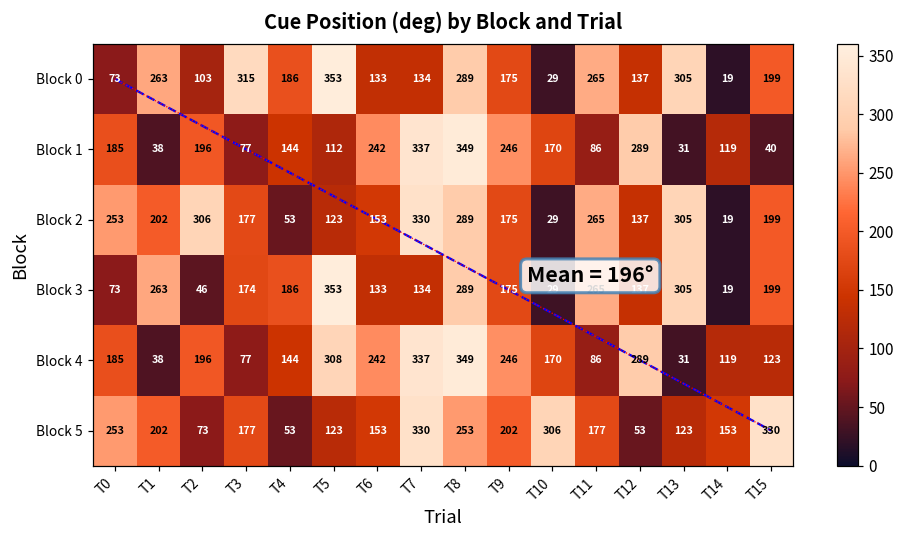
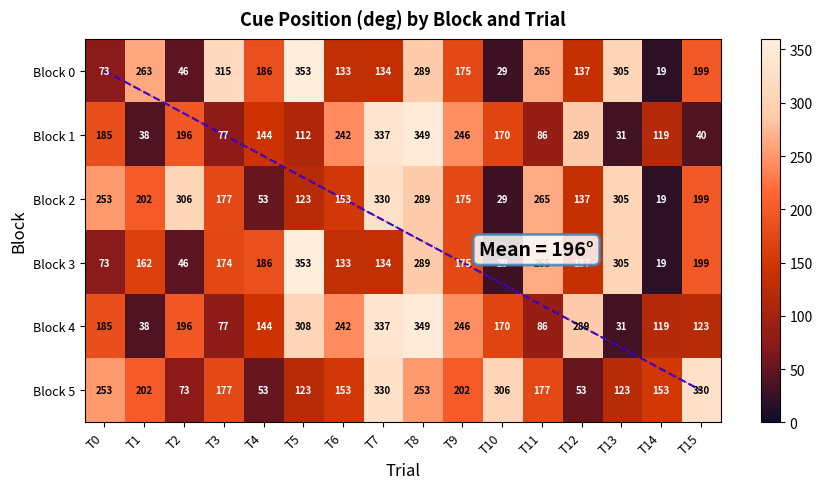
Block 0, T2: 103 -> 46
Block 3, T1: 263 -> 162
